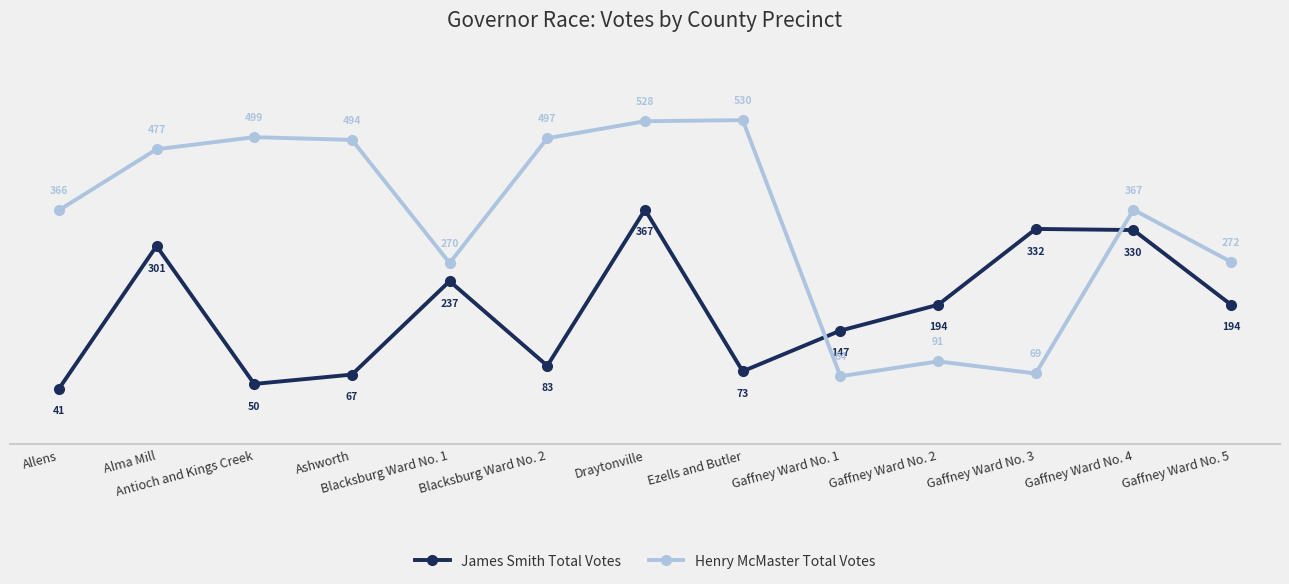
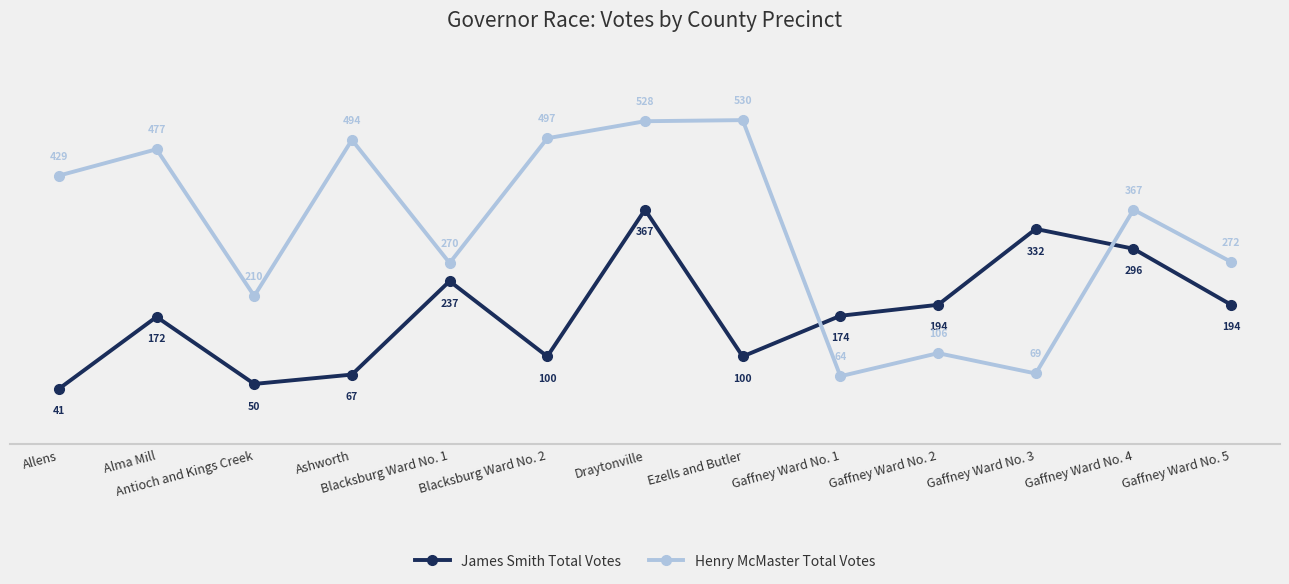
Henry McMaster Total Votes, Allens: 366 -> 429
James Smith Total Votes, Alma Mill: 301 -> 172
Henry McMaster Total Votes, Antioch and Kings Creek: 499 -> 210
James Smith Total Votes, Blacksburg Ward No. 2: 83 -> 100
James Smith Total Votes, Ezells and Butler: 73 -> 100
James Smith Total Votes, Gaffney Ward No. 1: 147 -> 174
Henry McMaster Total Votes, Gaffney Ward No. 2: 91 -> 106
James Smith Total Votes, Gaffney Ward No. 4: 330 -> 296
